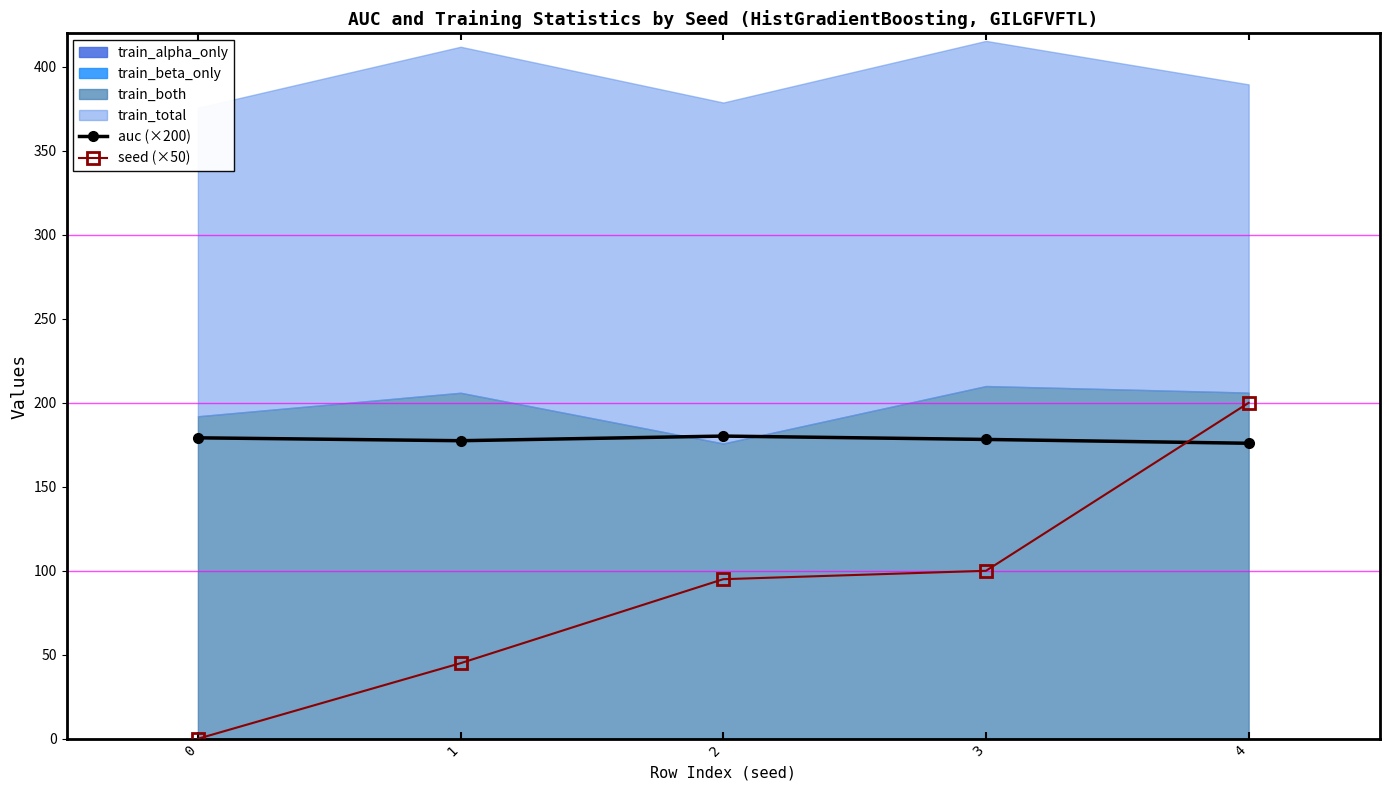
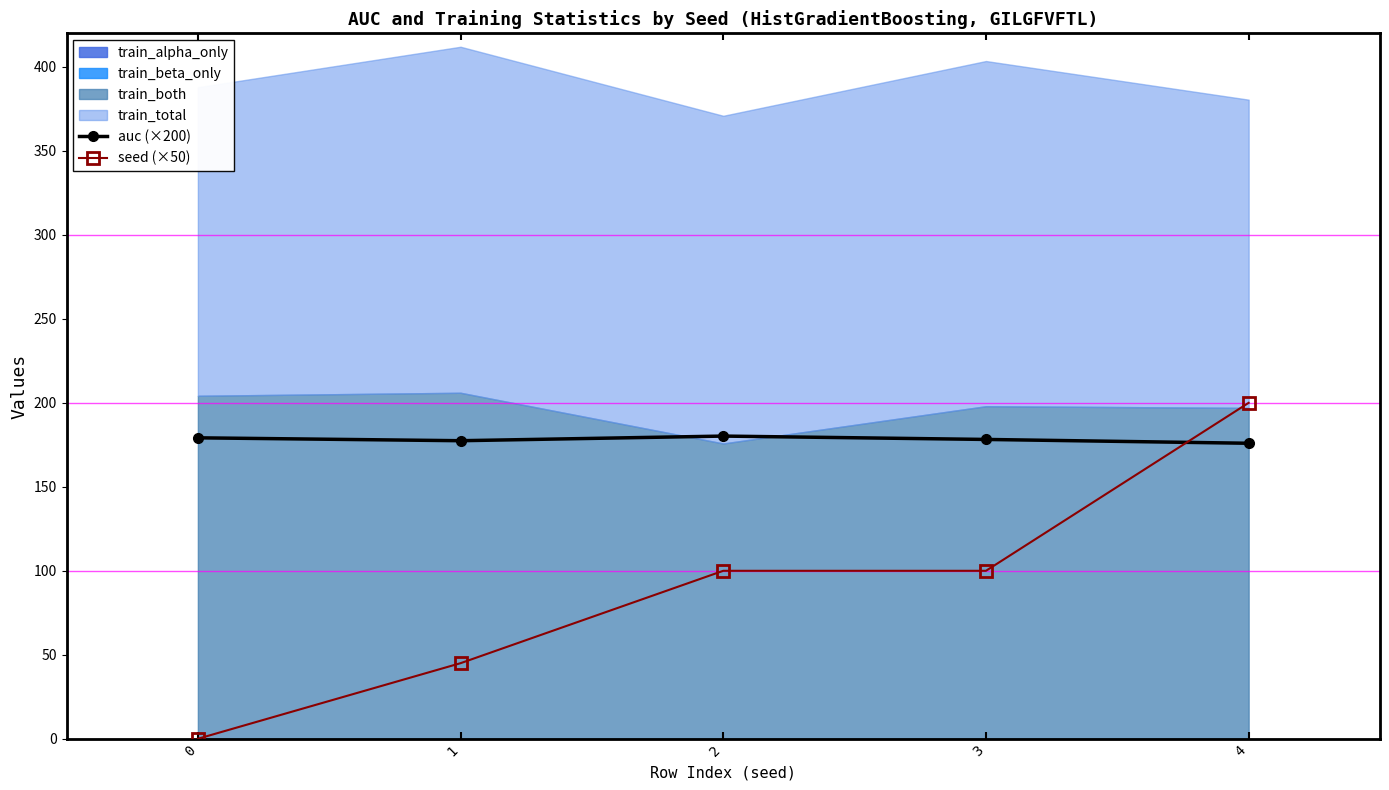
train_both, 0: 192 -> 204
seed (×50), 2: 95 -> 100
train_total, 2: 203 -> 195
train_both, 3: 210 -> 198
train_both, 4: 206 -> 197
